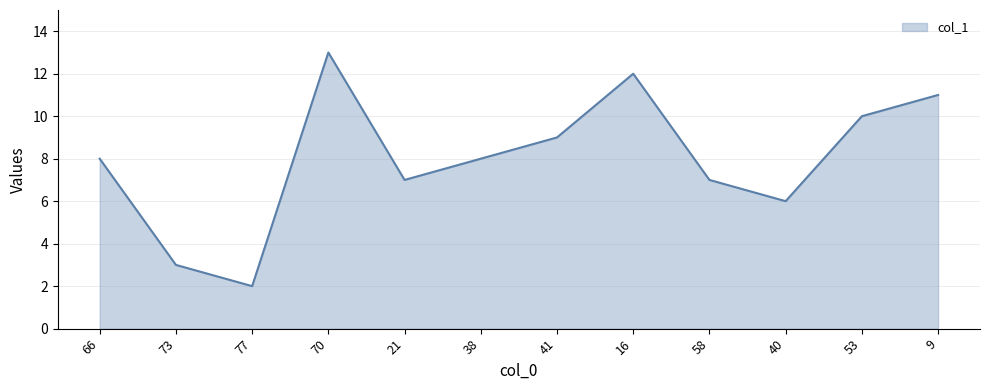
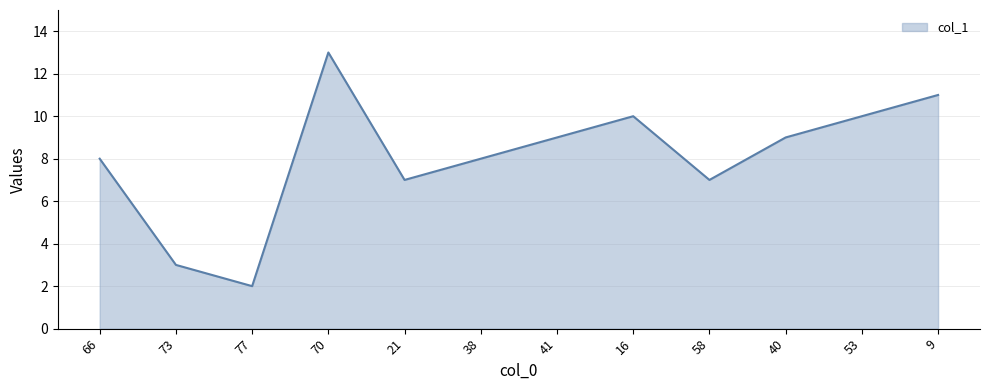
16: 12 -> 10
40: 6 -> 9
